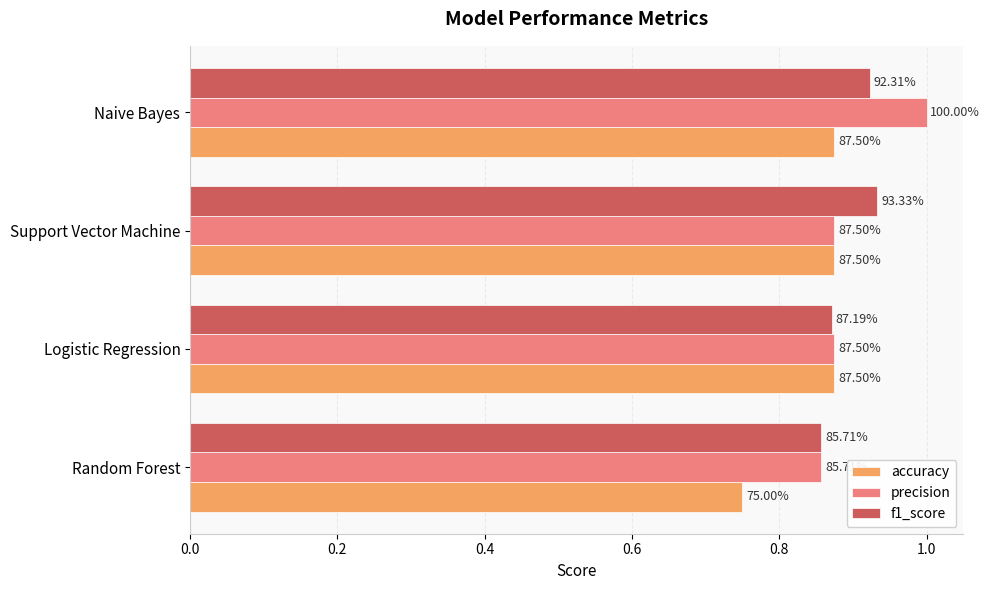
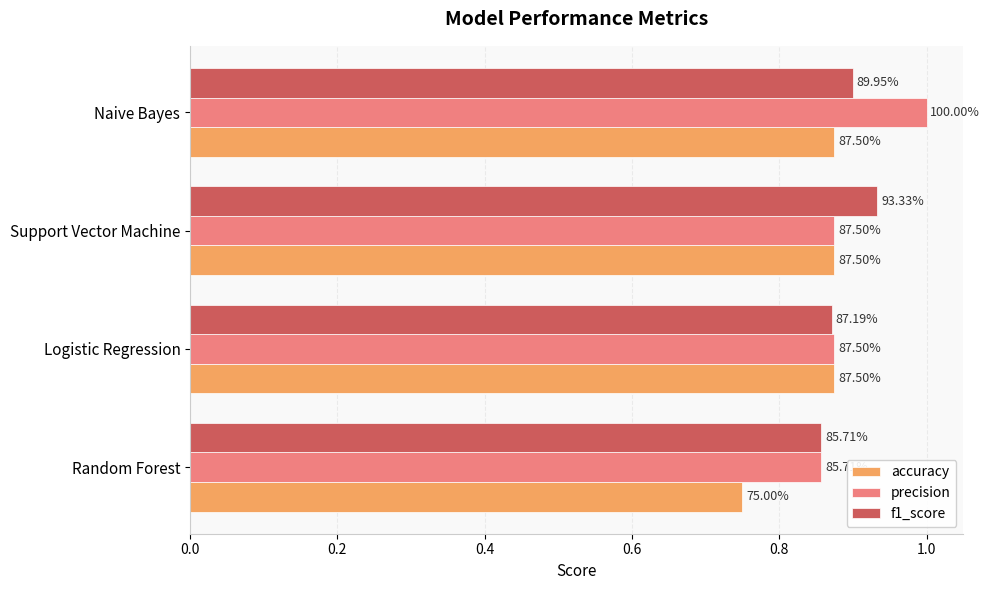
f1_score, Naive Bayes: 92.31% -> 89.95%
